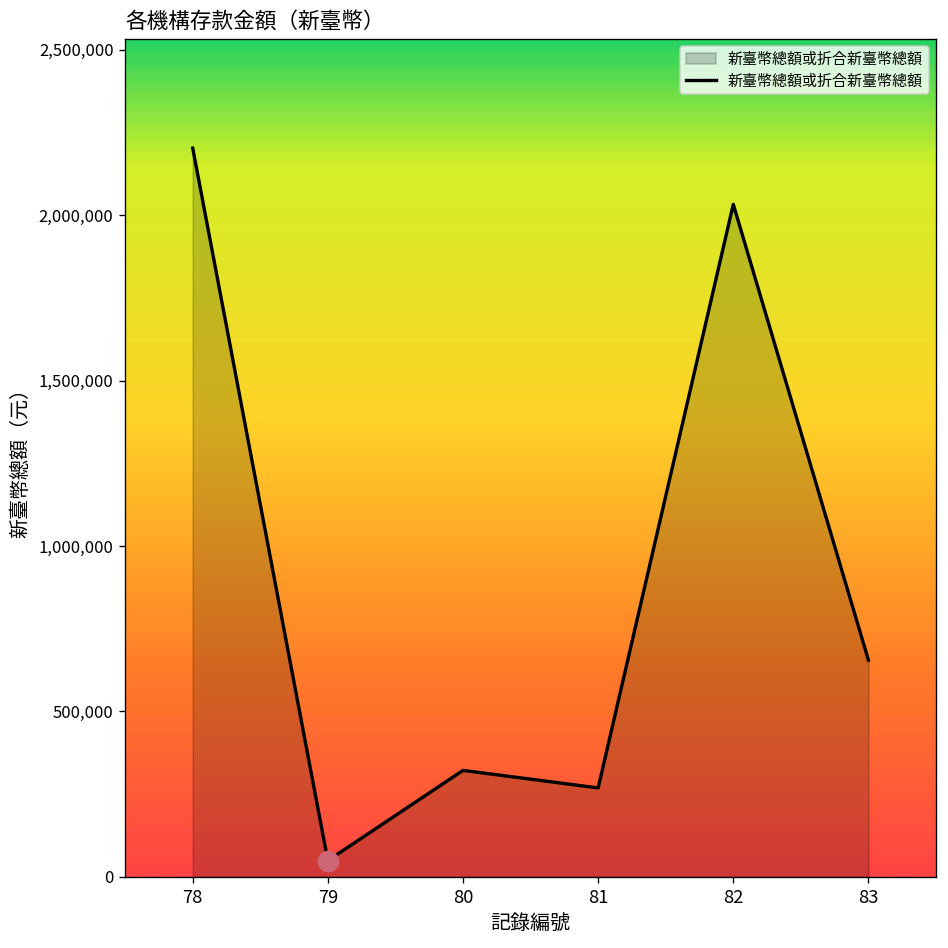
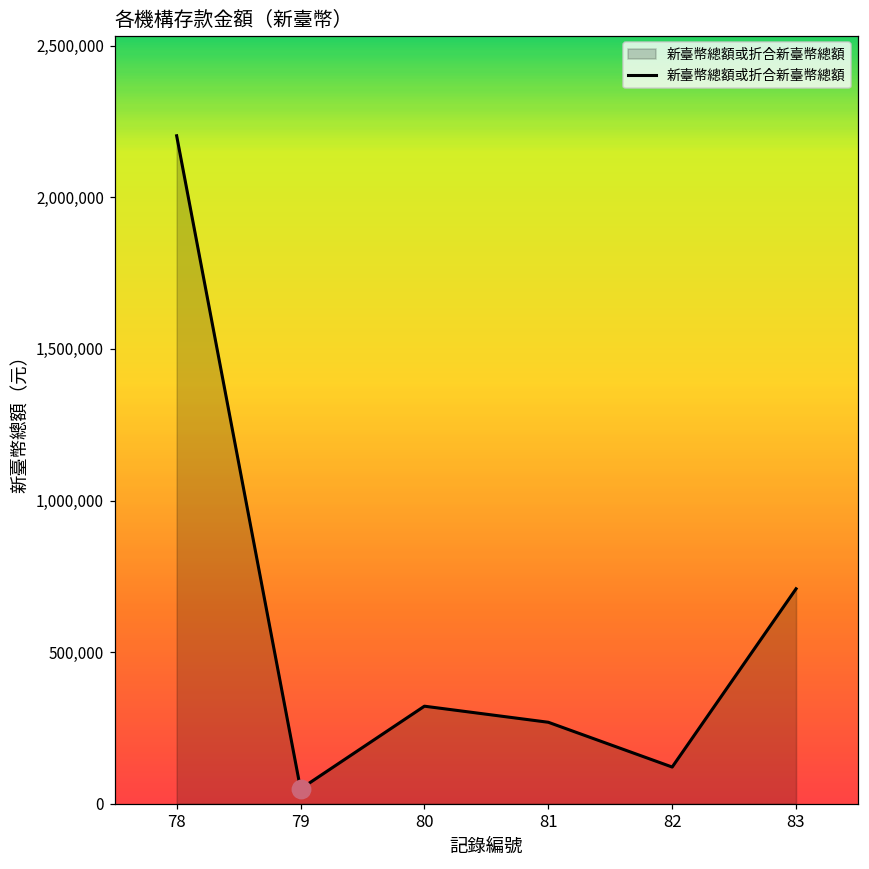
新臺幣總額或折合新臺幣總額, 82: 2,030,000 -> 120,000
新臺幣總額或折合新臺幣總額, 83: 660,000 -> 710,000
